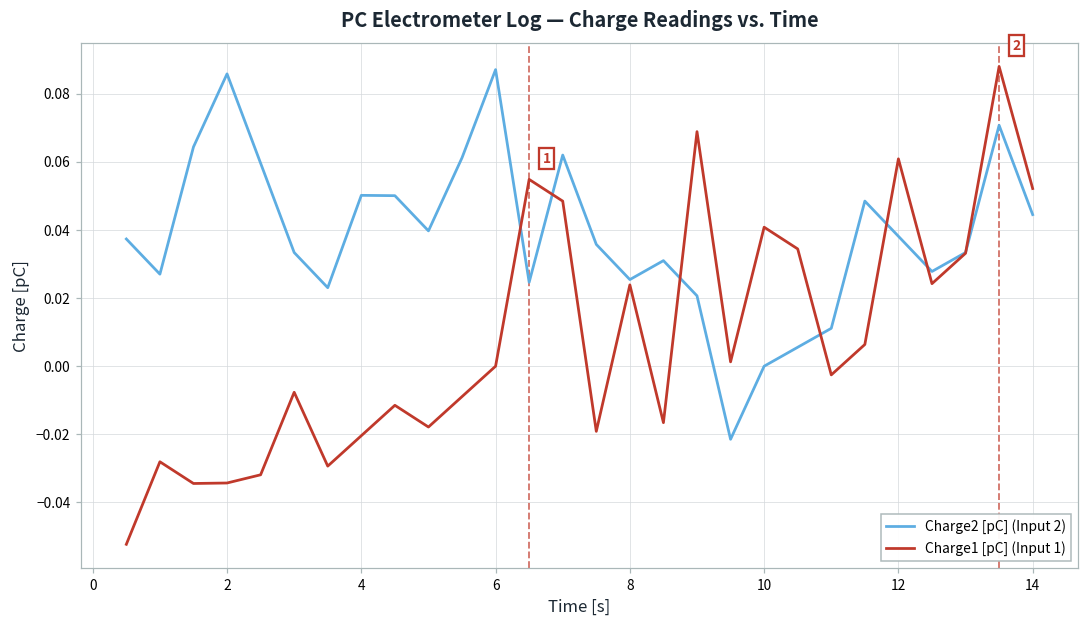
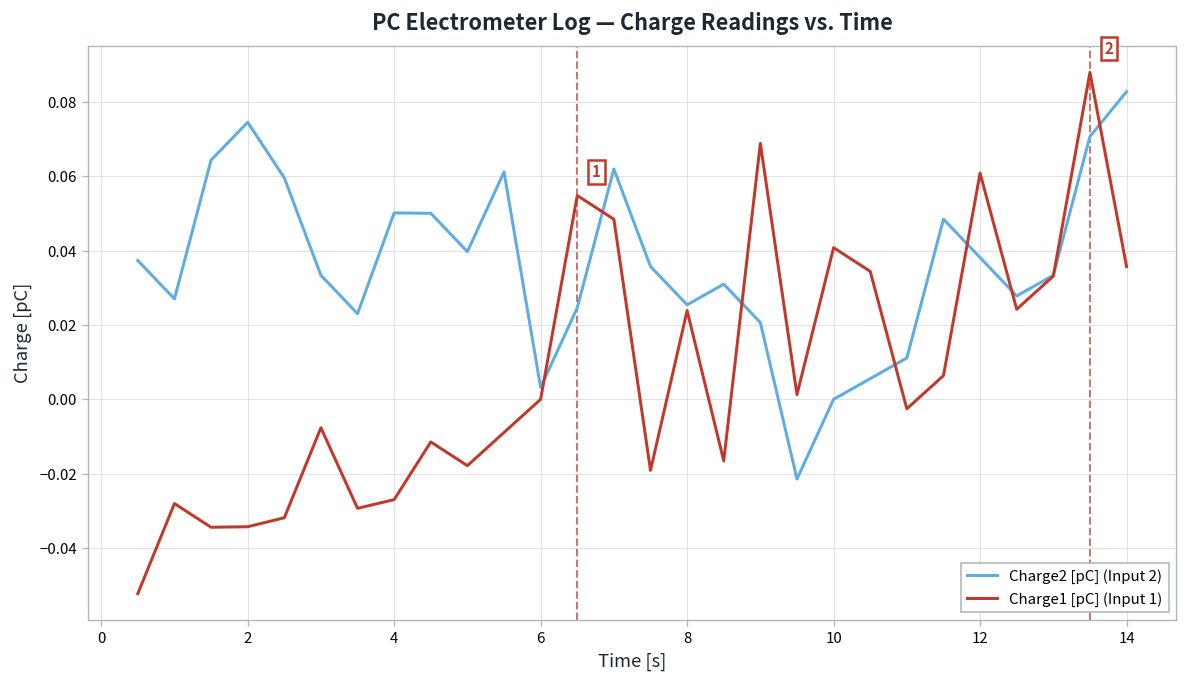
Charge2 [pC] (Input 2), 2: 0.086 -> 0.075
Charge1 [pC] (Input 1), 4: -0.020 -> -0.027
Charge2 [pC] (Input 2), 6: 0.087 -> 0.003
Charge2 [pC] (Input 2), 14: 0.044 -> 0.083
Charge1 [pC] (Input 1), 14: 0.052 -> 0.036
